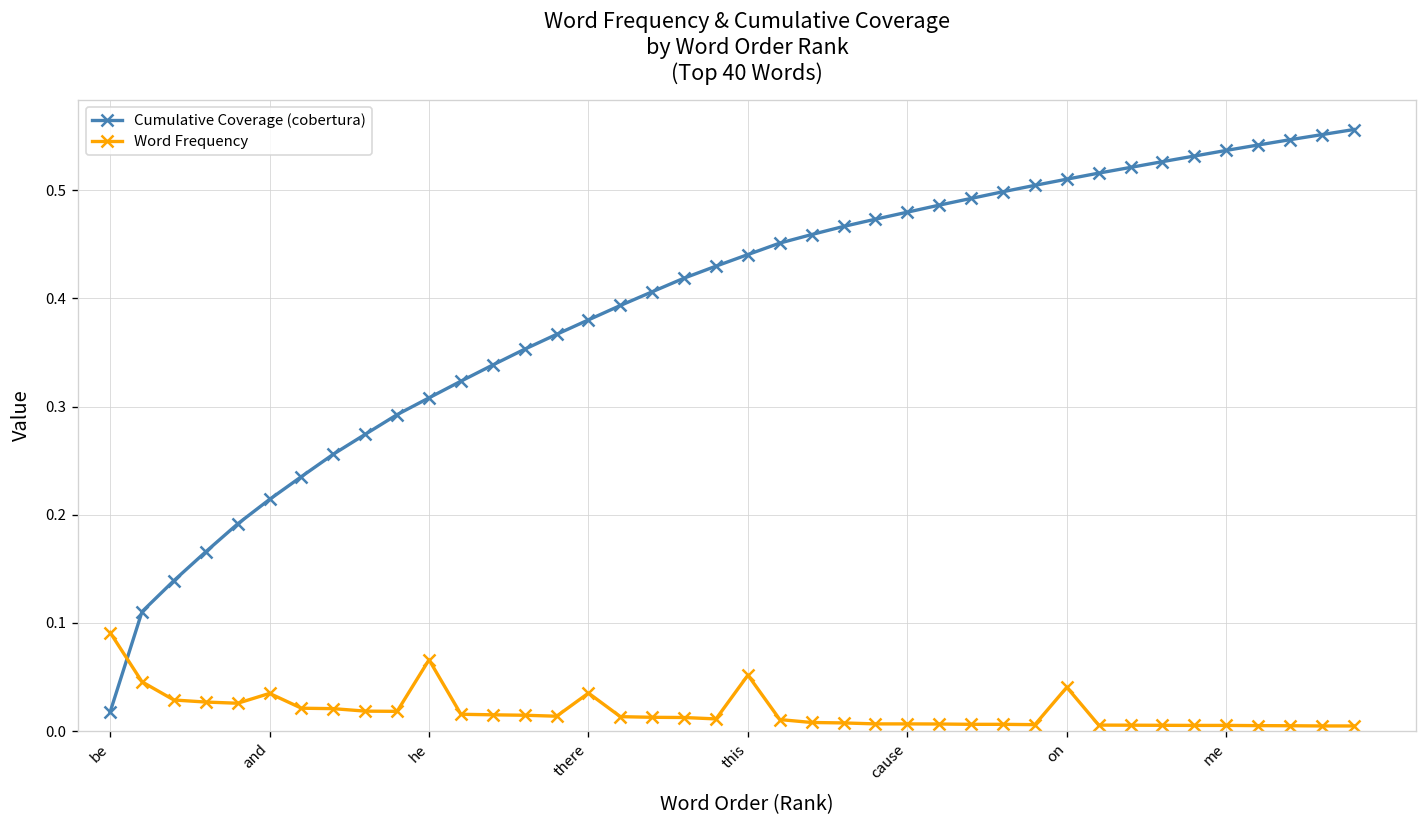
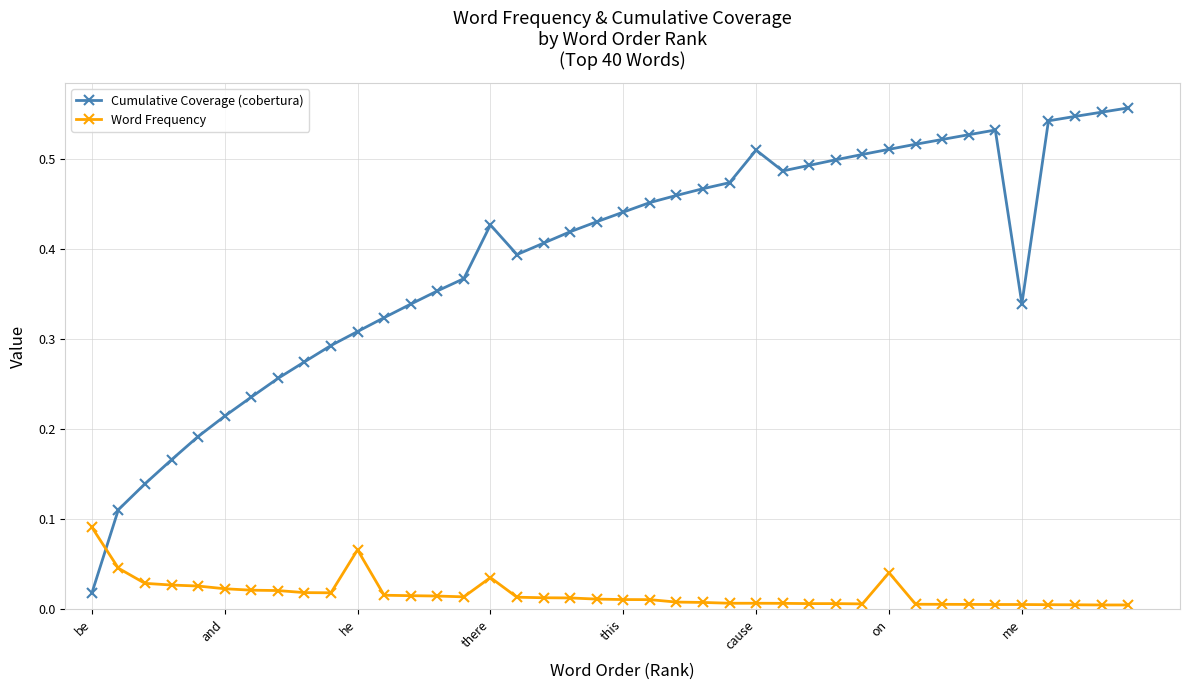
Word Frequency, and: 0.03 -> 0.02
Cumulative Coverage (cobertura), there: 0.38 -> 0.43
Word Frequency, this: 0.05 -> 0.01
Cumulative Coverage (cobertura), cause: 0.48 -> 0.51
Cumulative Coverage (cobertura), me: 0.54 -> 0.34
